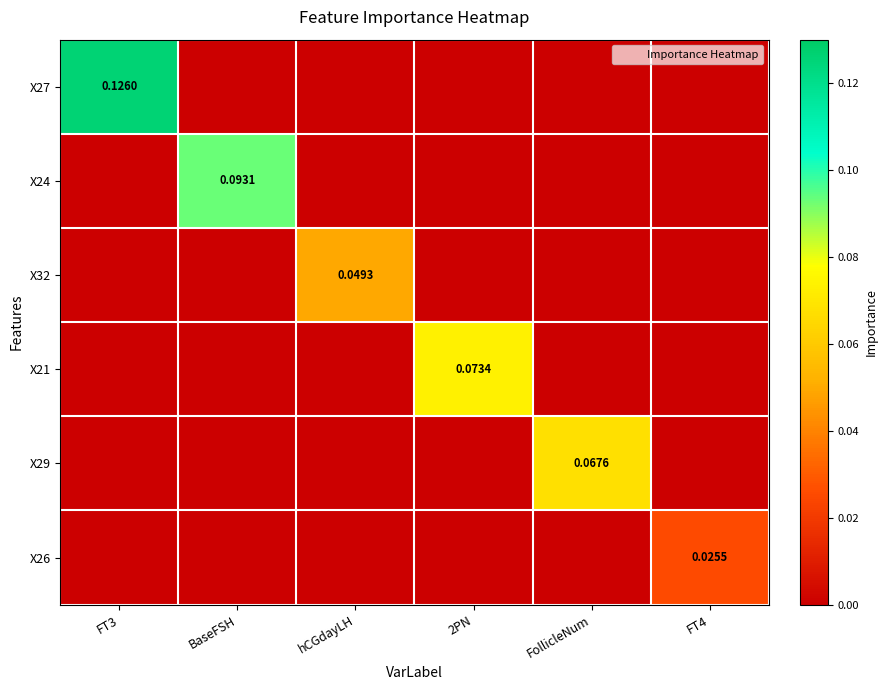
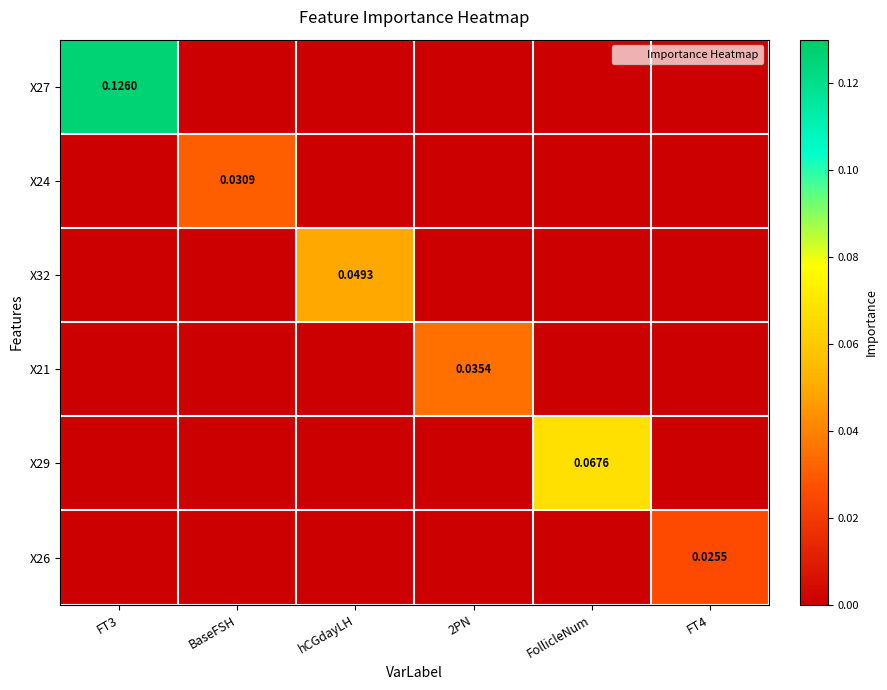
X24, BaseFSH: 0.0931 -> 0.0309
X21, 2PN: 0.0734 -> 0.0354
